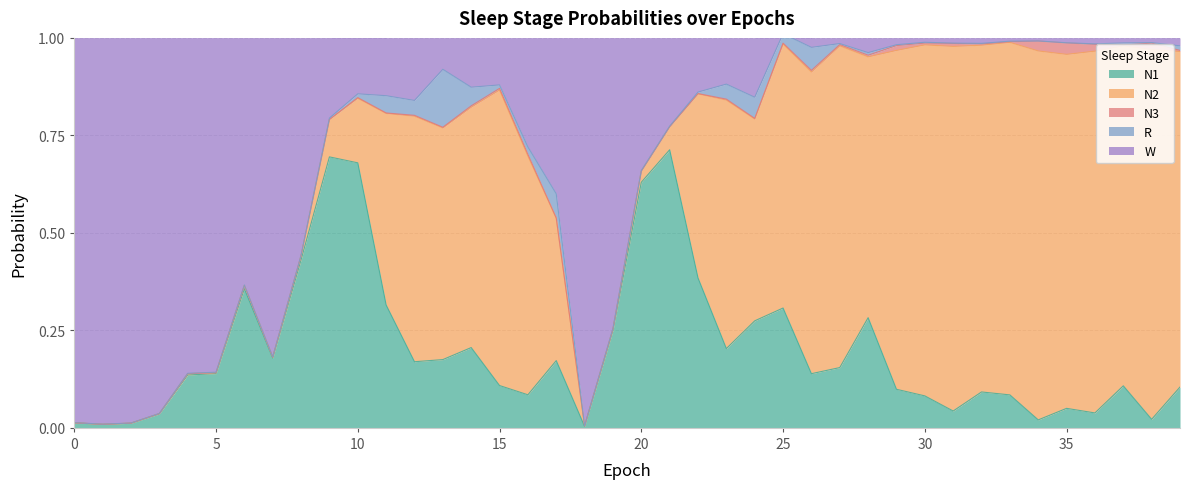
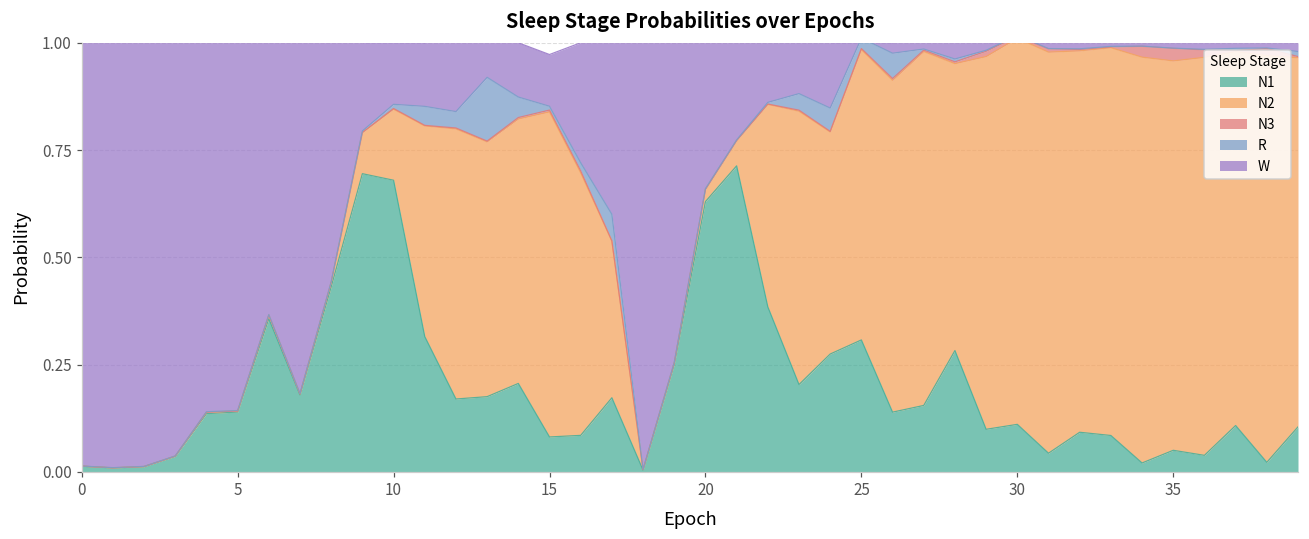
N1, 15: 0.11 -> 0.08
N1, 30: 0.08 -> 0.11
